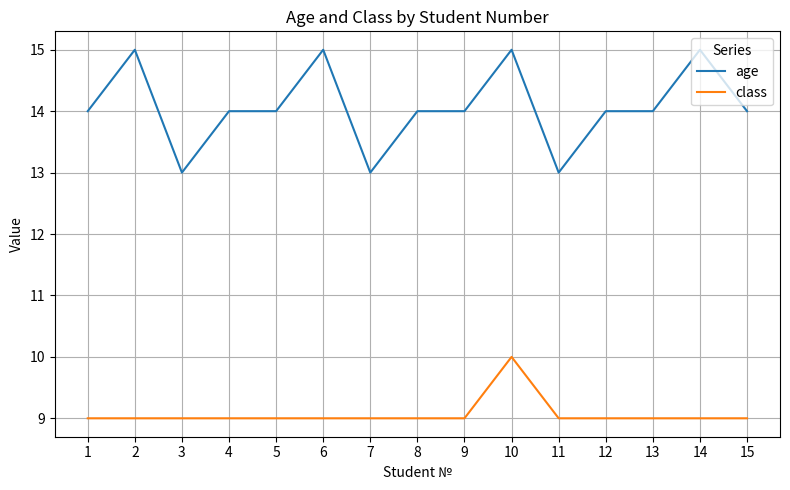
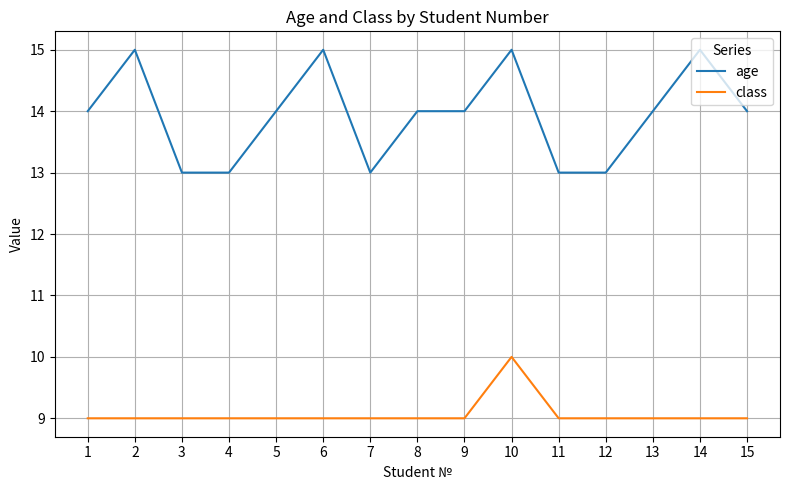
age, 4: 14 -> 13
age, 12: 14 -> 13
